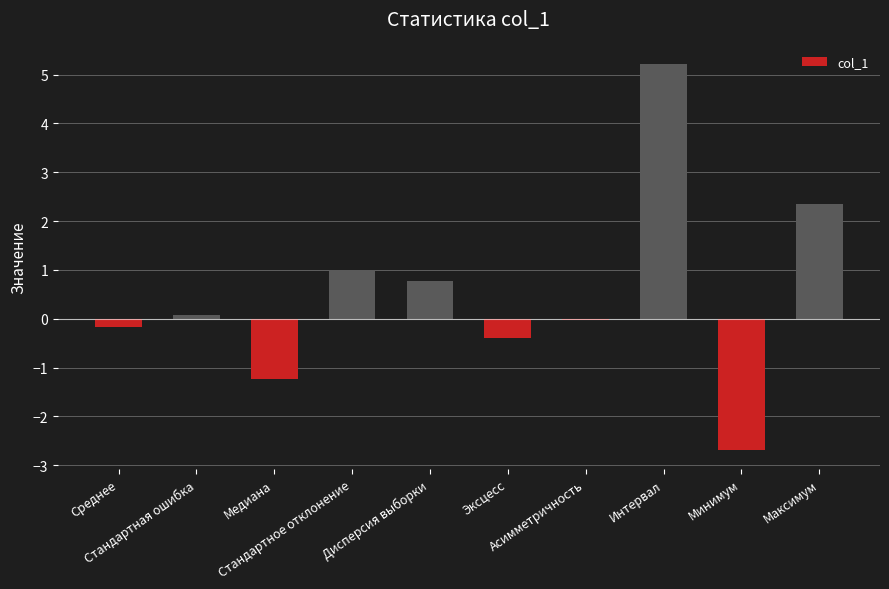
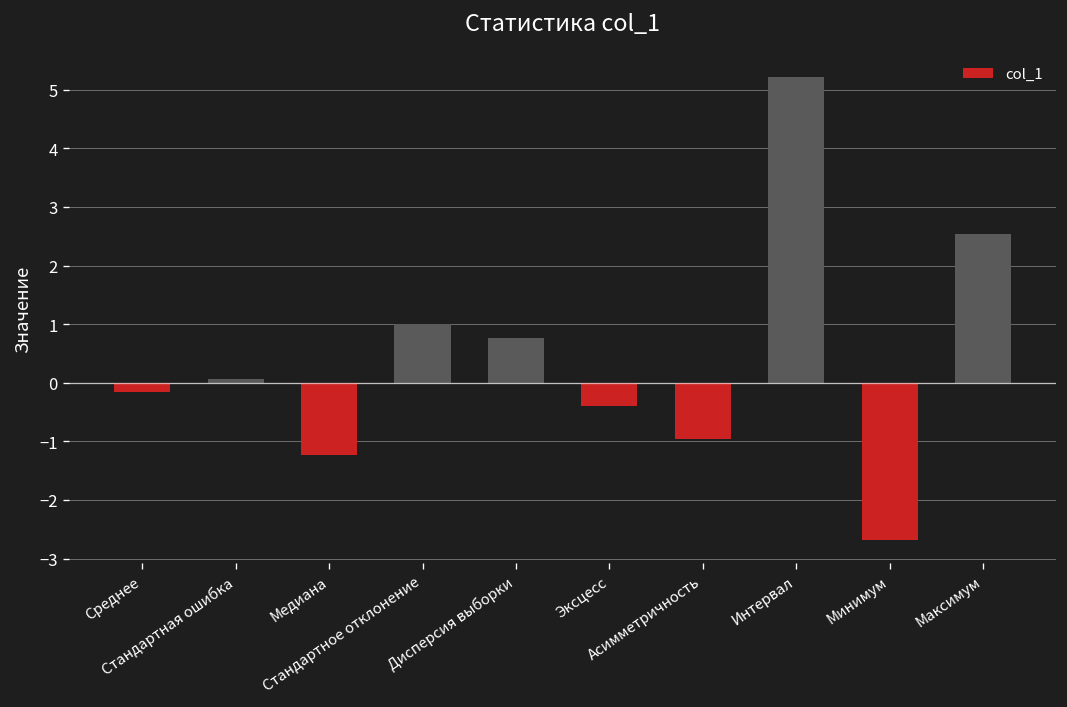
Асимметричность: 0.0 -> -1.0
Максимум: 2.3 -> 2.5
